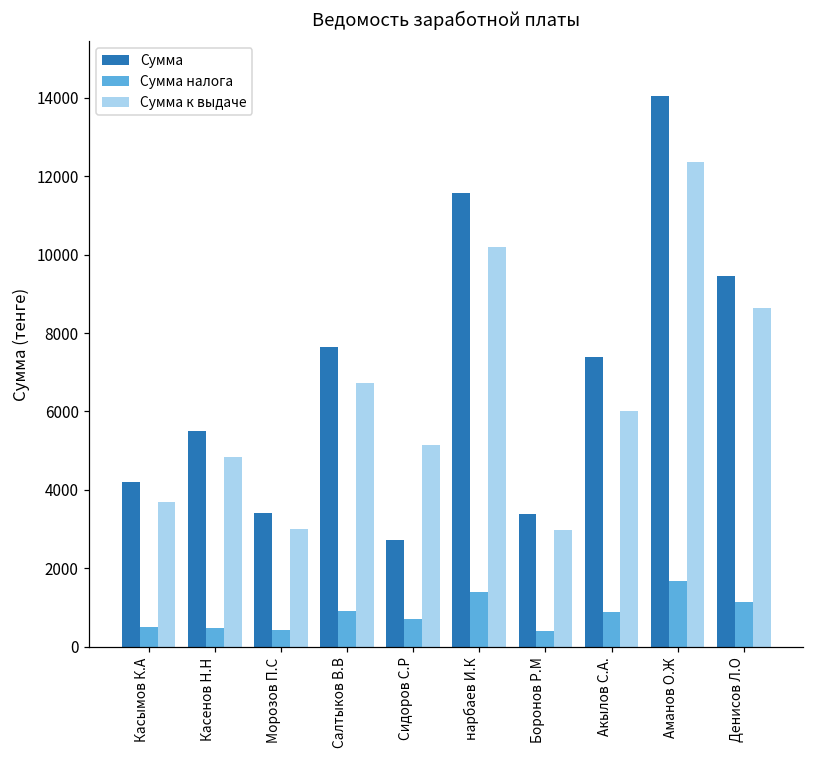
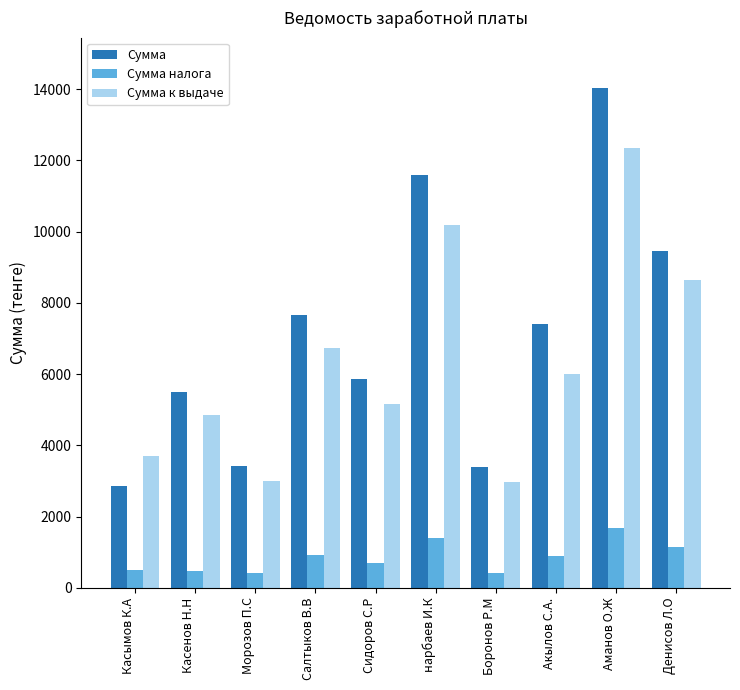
Сумма, Касымов К.А: 4200 -> 2900
Сумма, Сидоров С.Р: 2700 -> 5900
